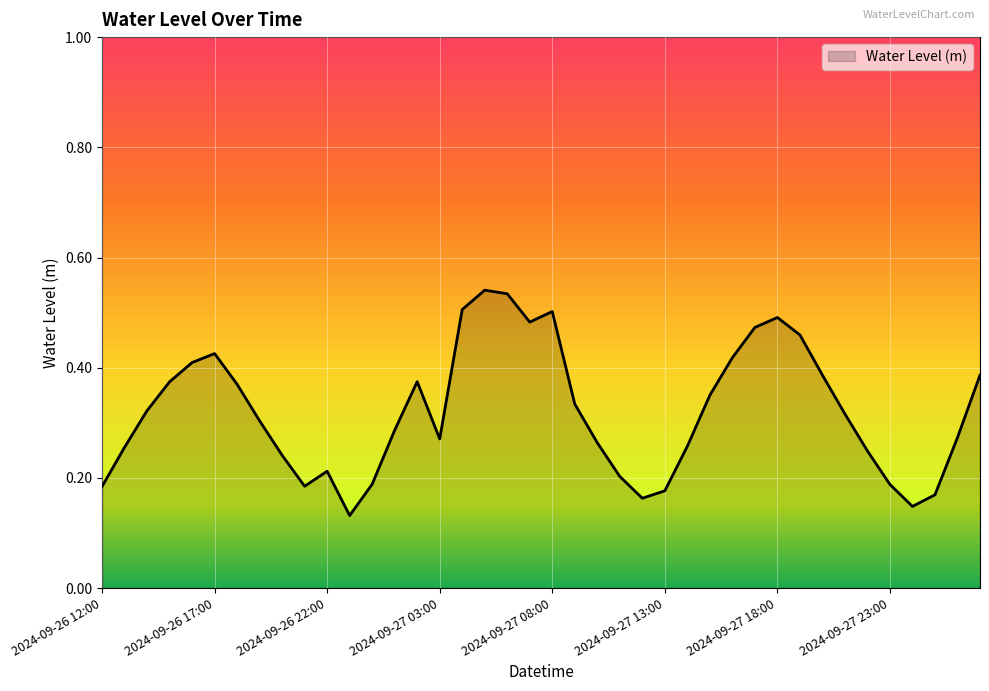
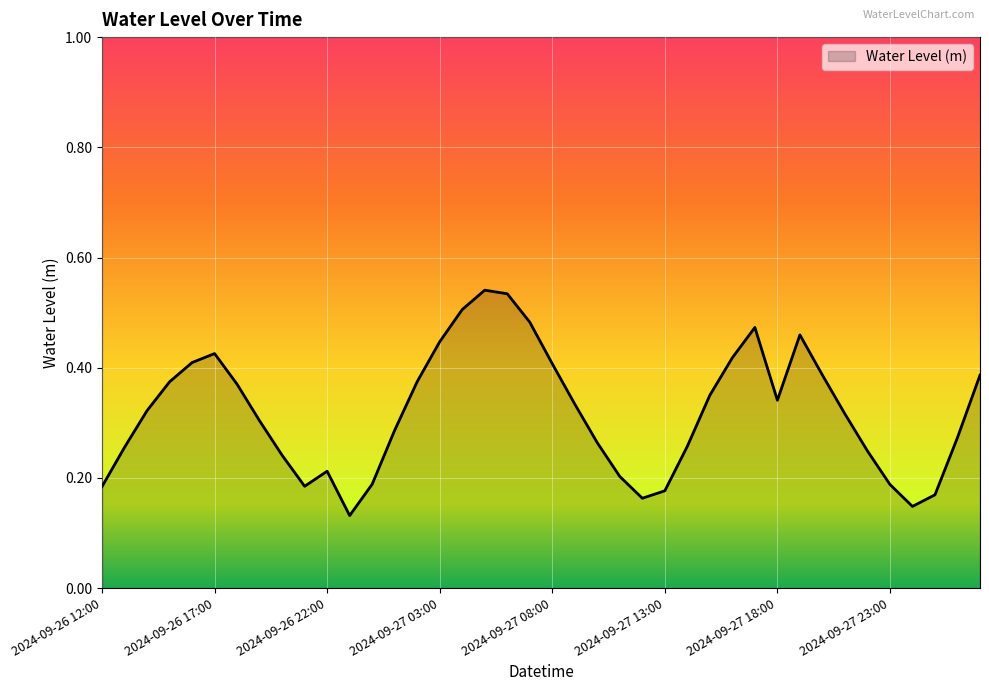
2024-09-27 03:00: 0.27 -> 0.45
2024-09-27 08:00: 0.50 -> 0.41
2024-09-27 18:00: 0.49 -> 0.34
